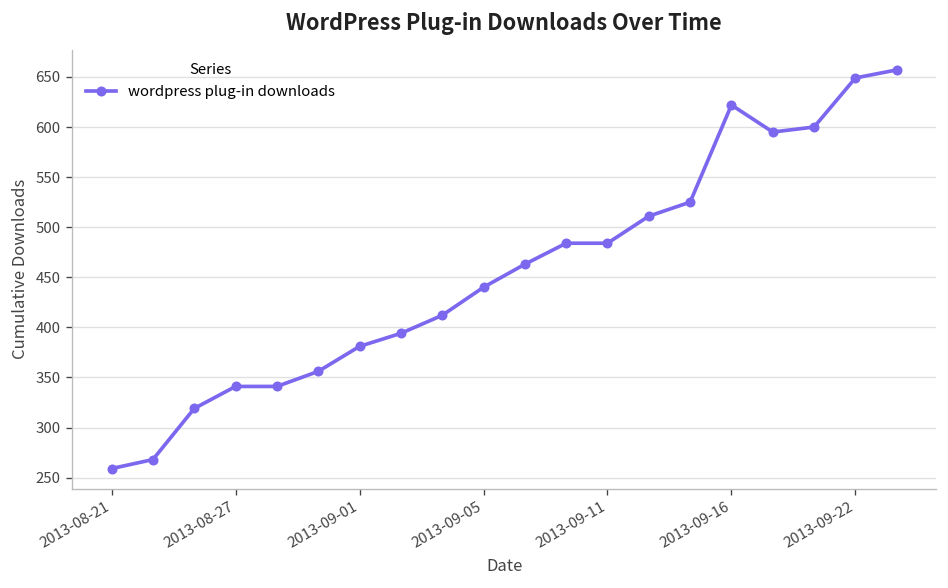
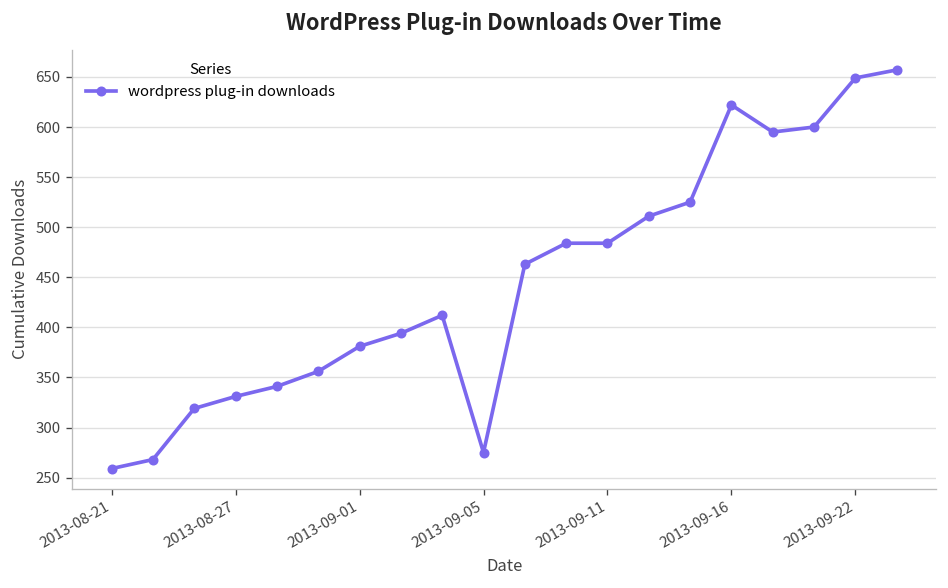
2013-08-27: 340 -> 330
2013-09-05: 440 -> 280
